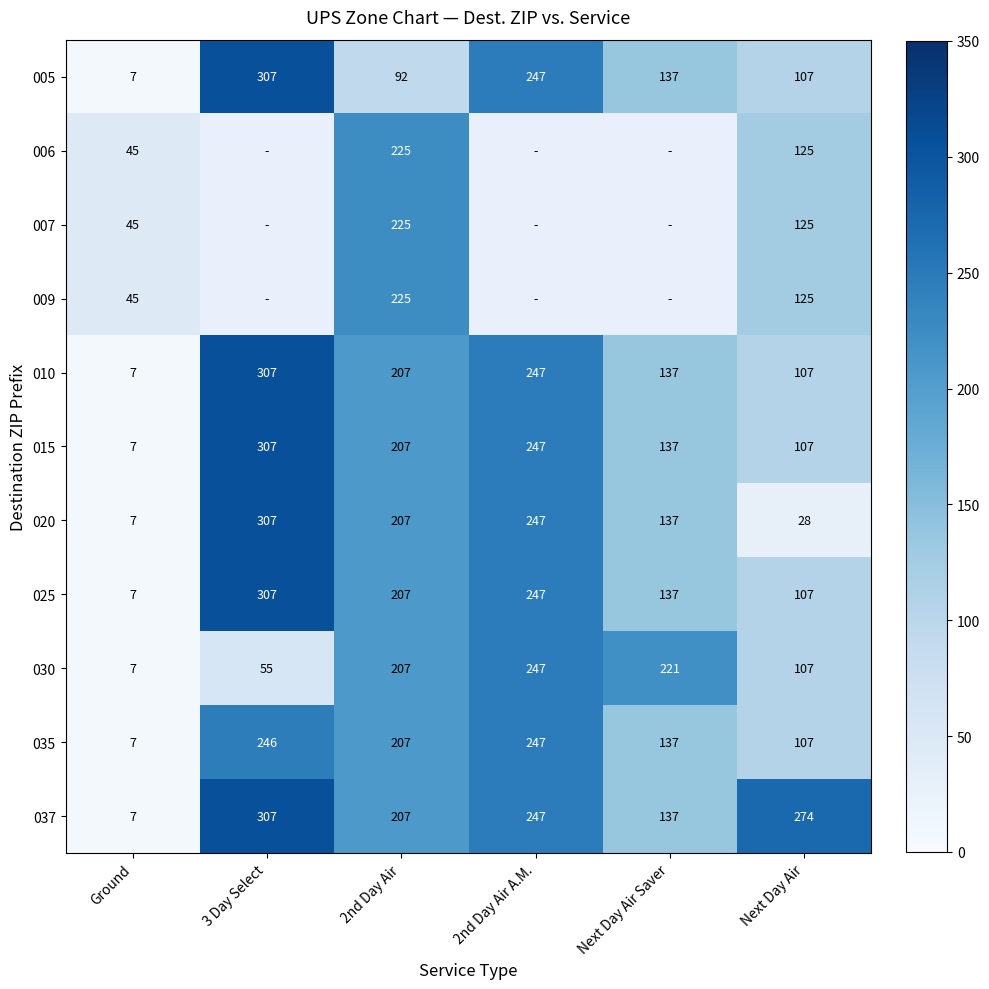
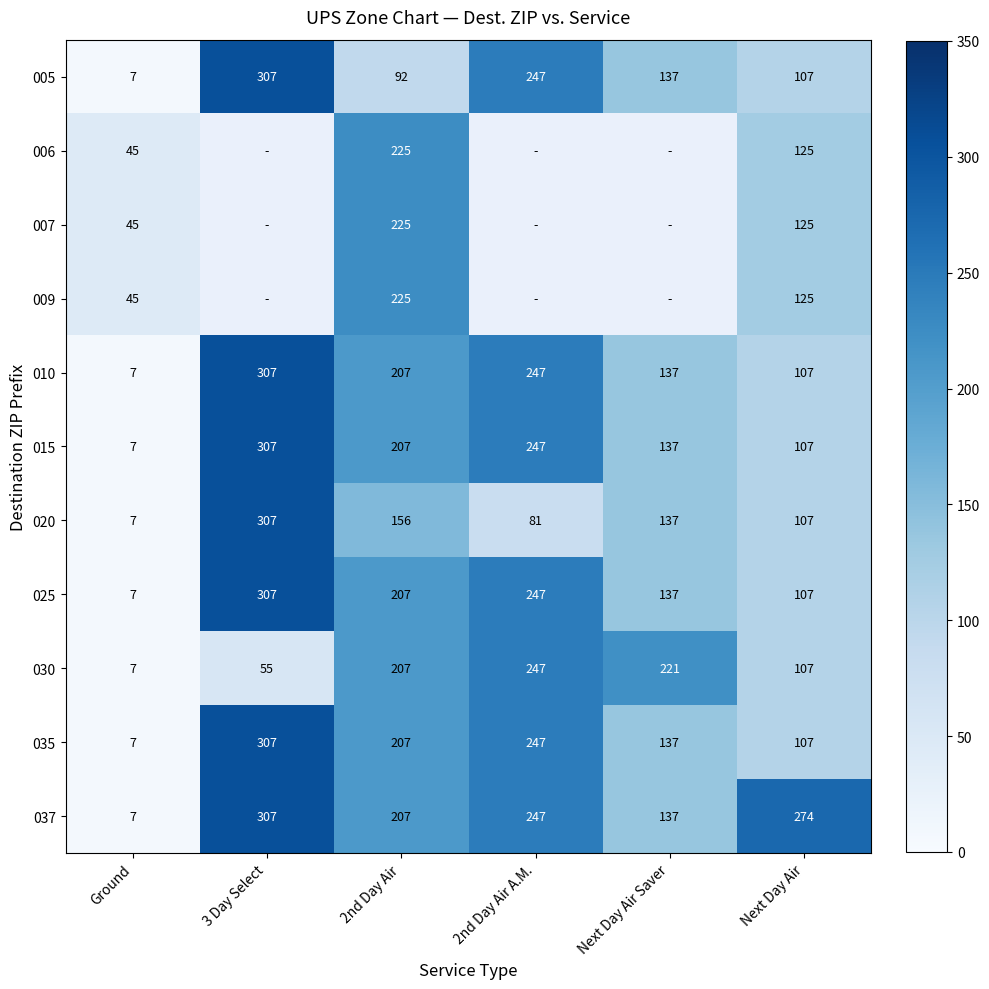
020, 2nd Day Air: 207 -> 156
020, 2nd Day Air A.M.: 247 -> 81
020, Next Day Air: 28 -> 107
035, 3 Day Select: 246 -> 307
